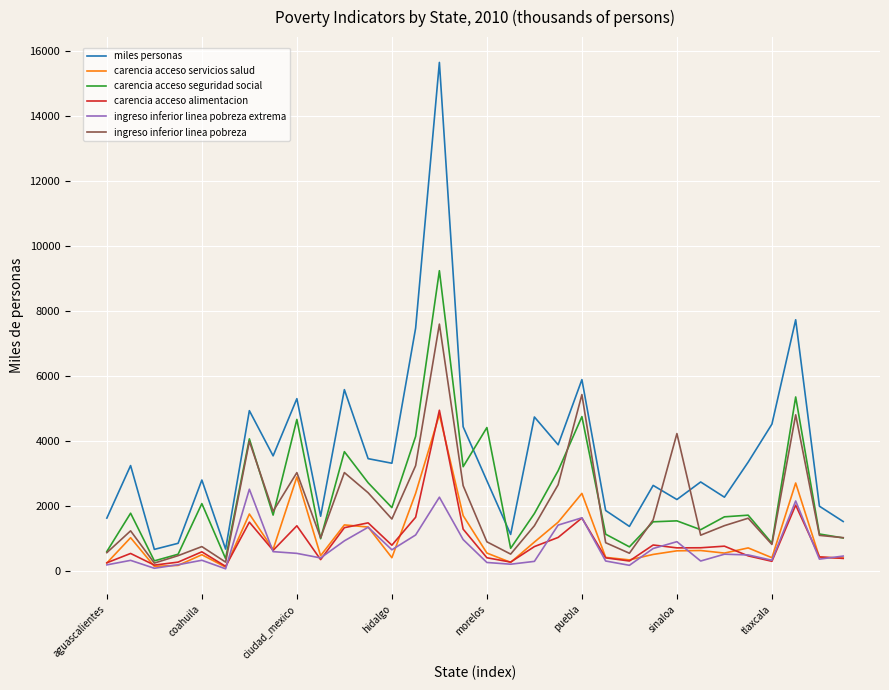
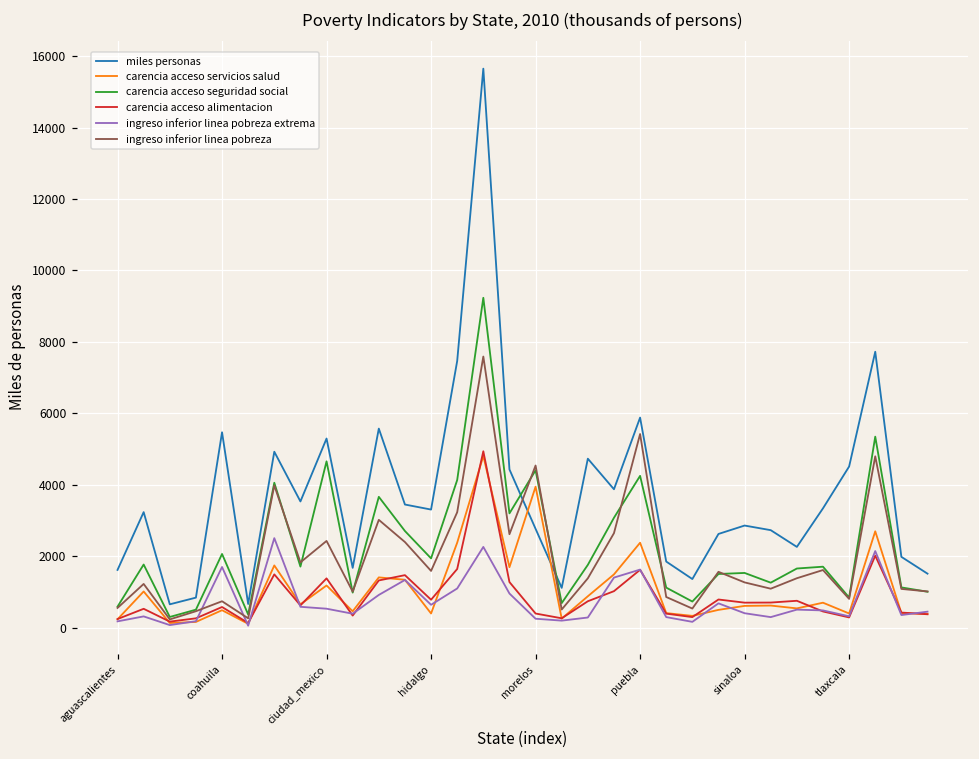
miles personas, coahuila: 2800 -> 5500
ingreso inferior linea pobreza extrema, coahuila: 300 -> 1700
carencia acceso servicios salud, ciudad_mexico: 2900 -> 1200
ingreso inferior linea pobreza, ciudad_mexico: 3000 -> 2400
carencia acceso servicios salud, morelos: 500 -> 3900
ingreso inferior linea pobreza, morelos: 900 -> 4500
carencia acceso seguridad social, puebla: 4700 -> 4300
miles personas, sinaloa: 2200 -> 2900
ingreso inferior linea pobreza extrema, sinaloa: 900 -> 400
ingreso inferior linea pobreza, sinaloa: 4200 -> 1300
